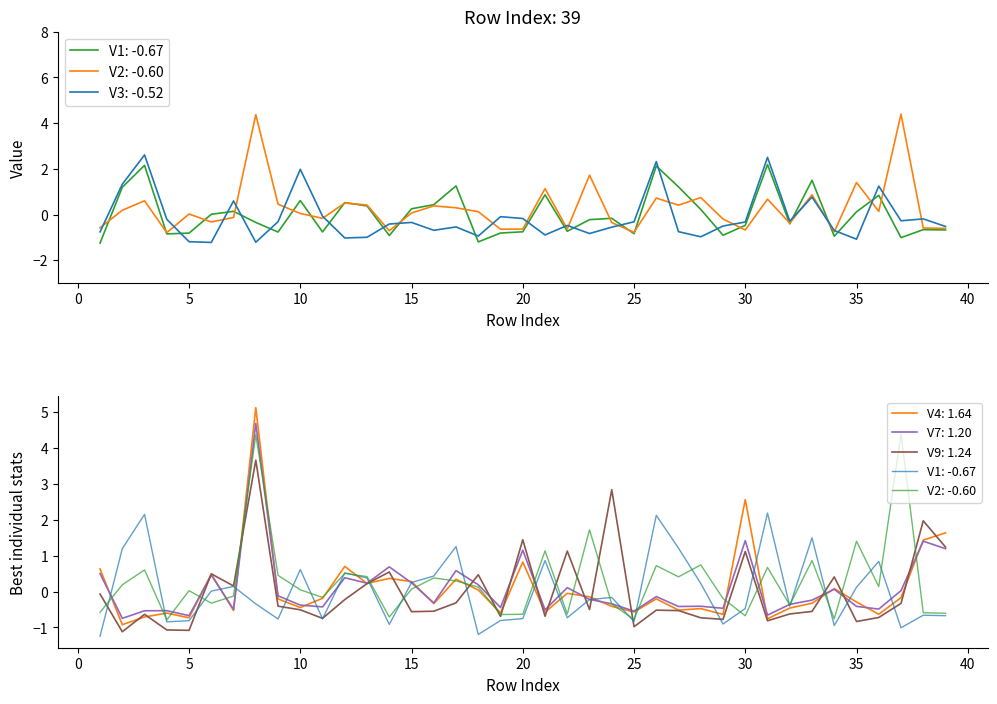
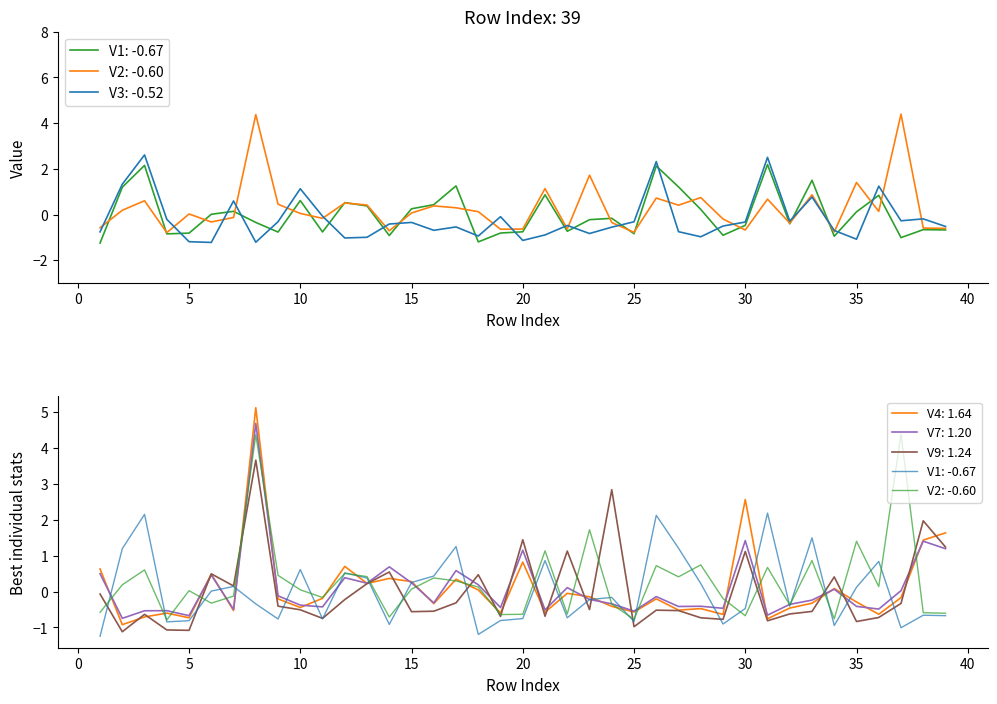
Row Index: 39, V3: -0.52, 10: 2.0 -> 1.1
Row Index: 39, V3: -0.52, 20: -0.2 -> -1.1
